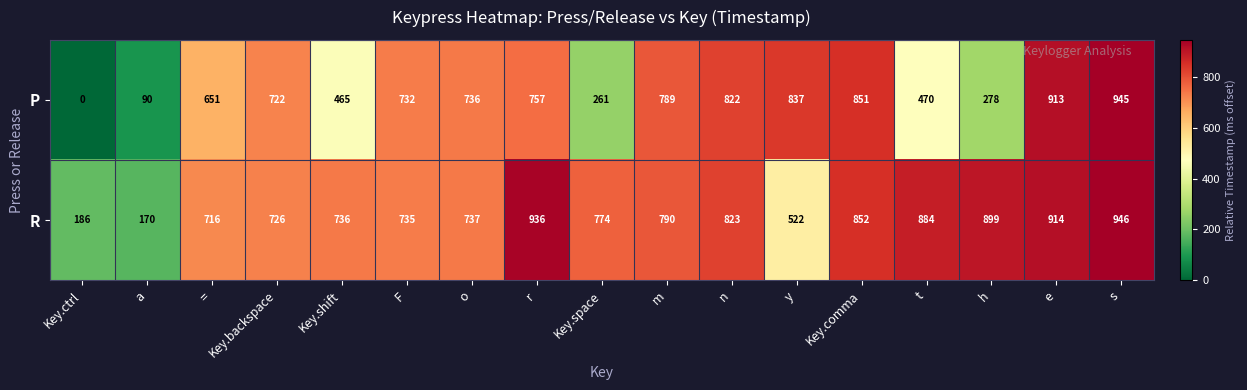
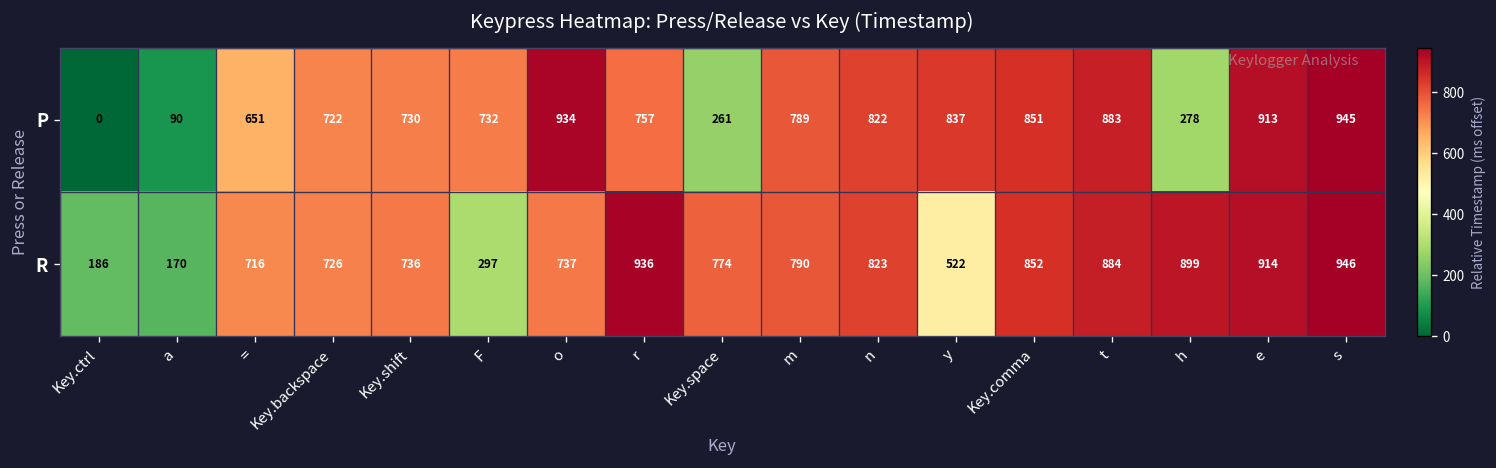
P, Key.shift: 465 -> 730
P, o: 736 -> 934
P, t: 470 -> 883
R, F: 735 -> 297
